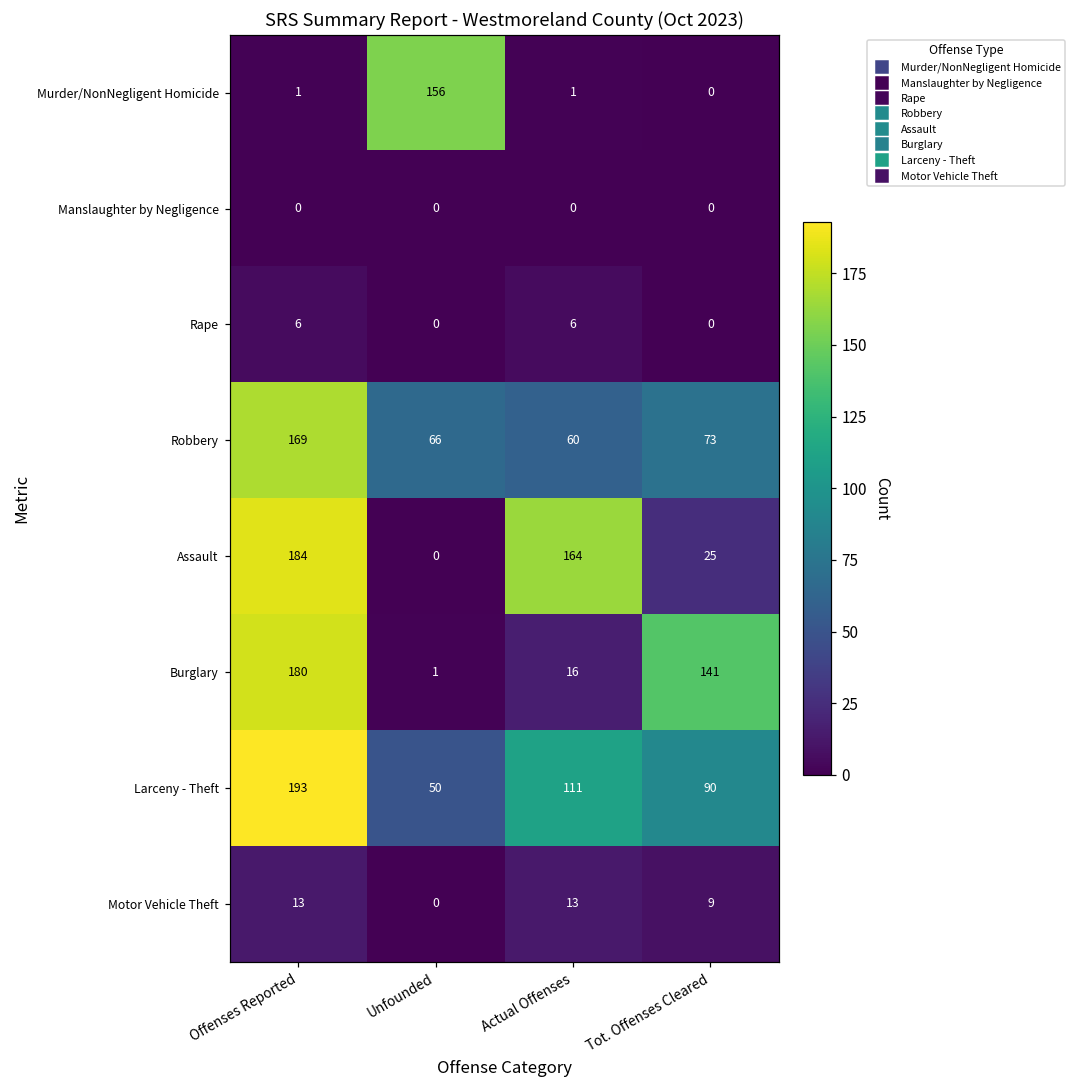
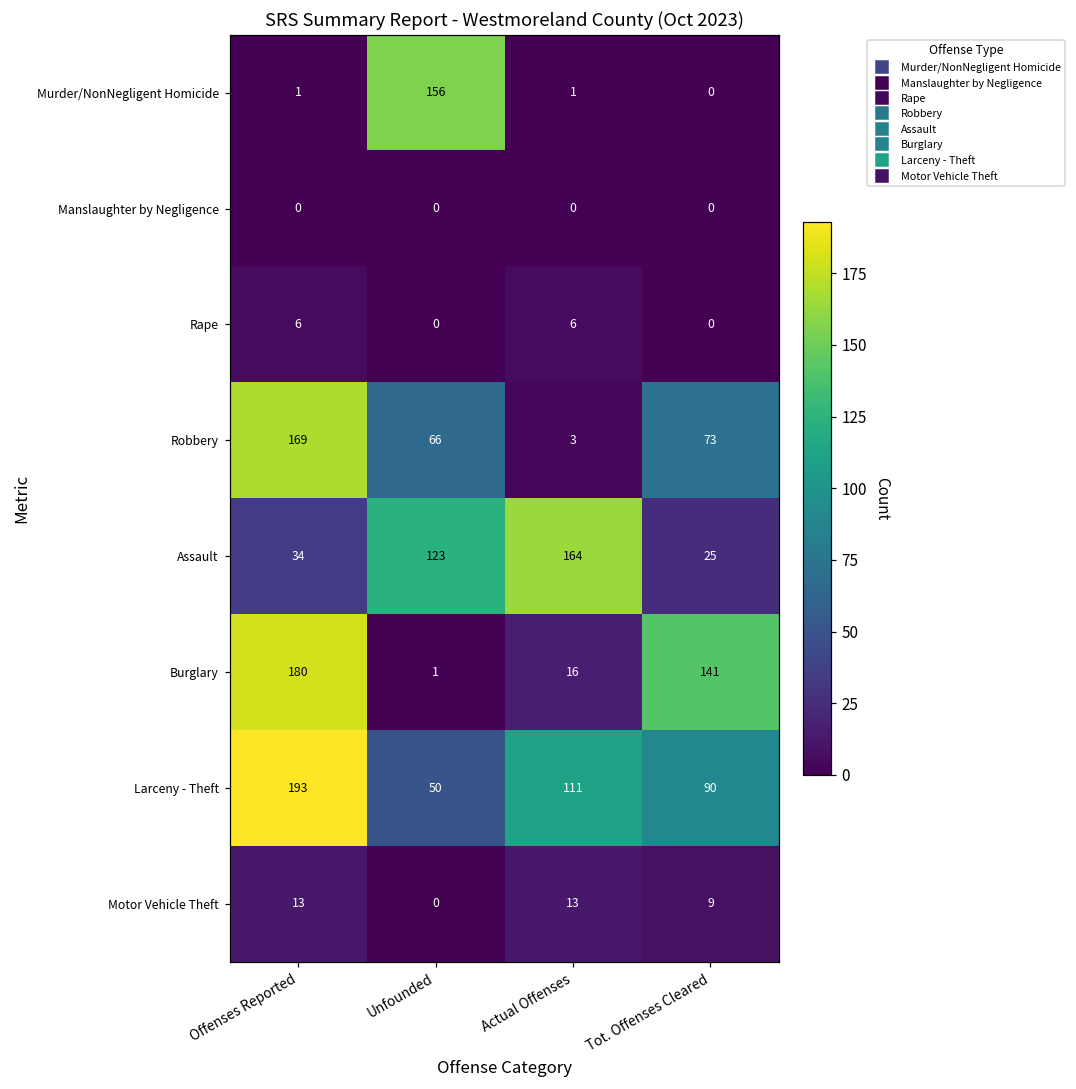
Robbery, Actual Offenses: 60 -> 3
Assault, Offenses Reported: 184 -> 34
Assault, Unfounded: 0 -> 123
